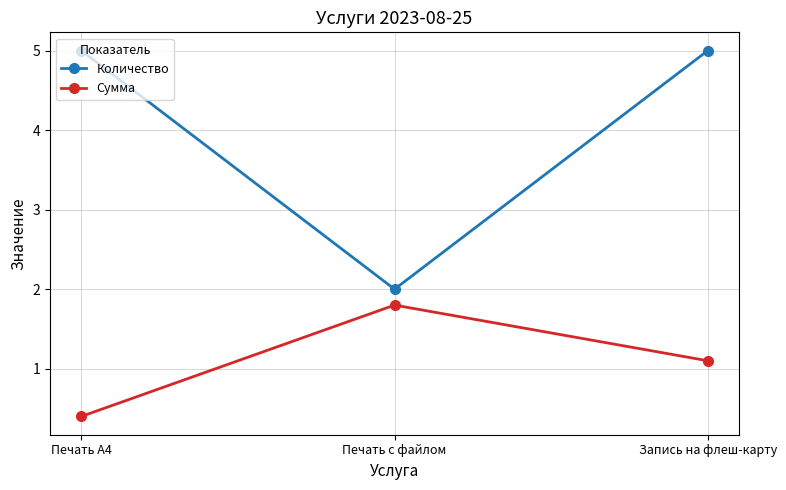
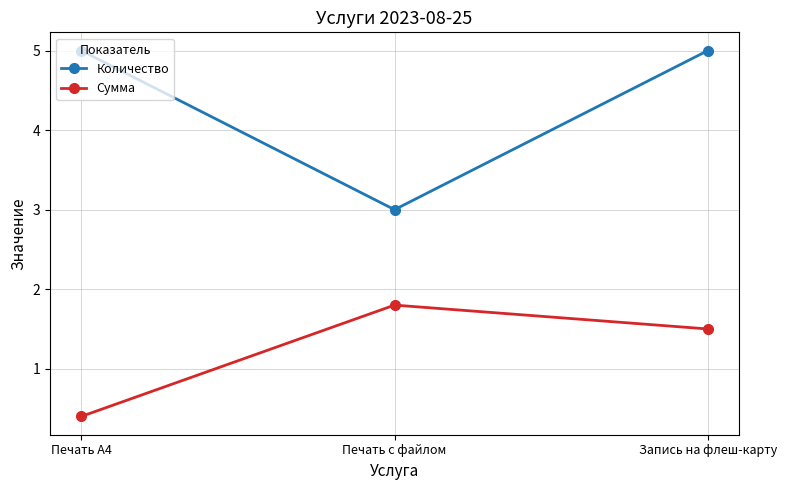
Количество, Печать с файлом: 2 -> 3
Сумма, Запись на флеш-карту: 1.1 -> 1.5
